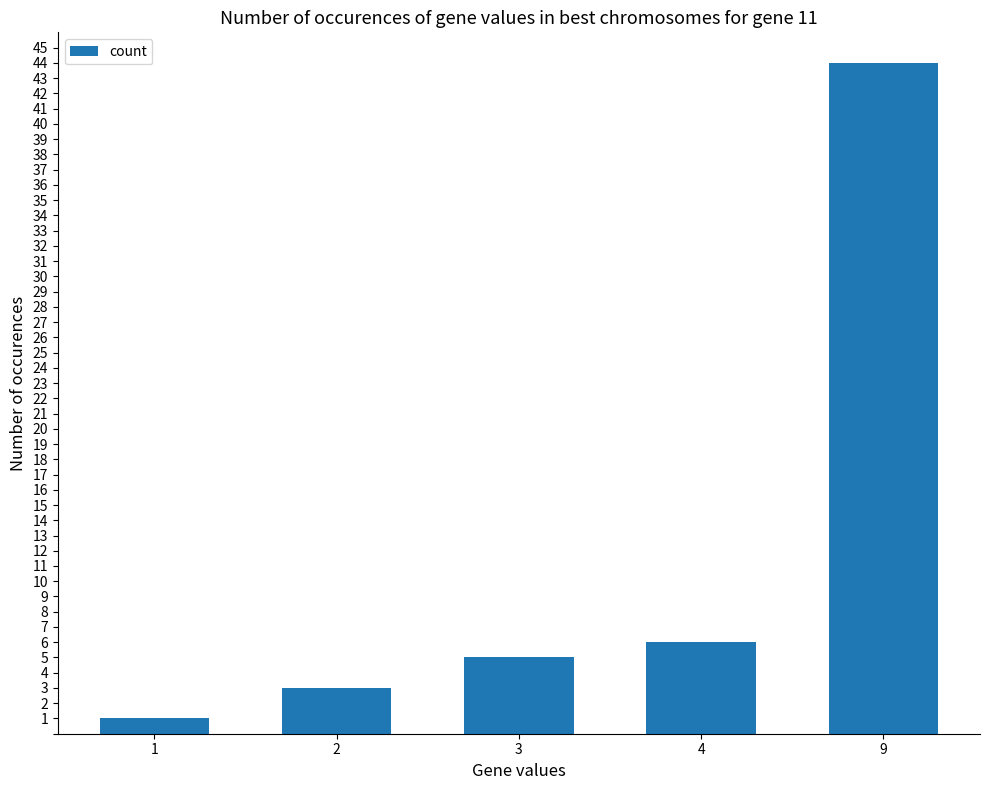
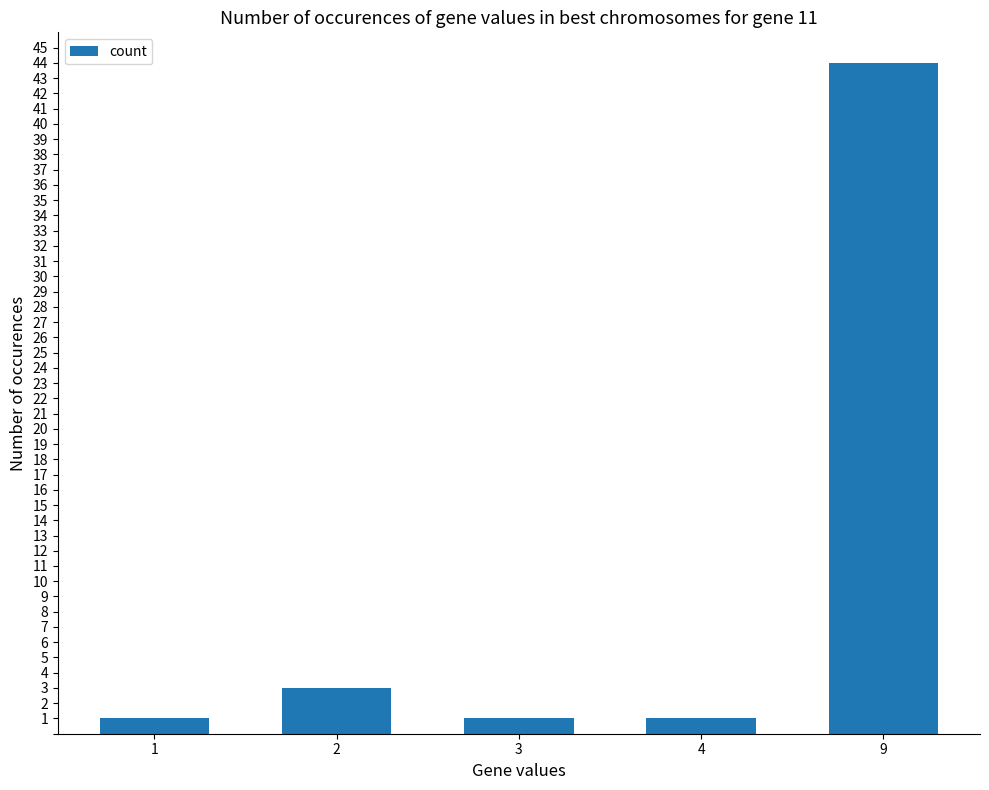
3: 5 -> 1
4: 6 -> 1
